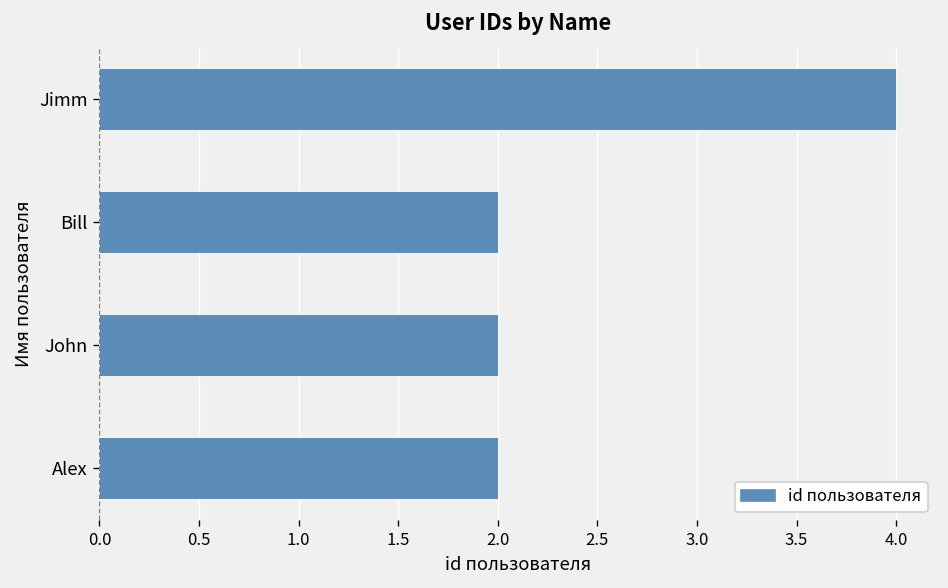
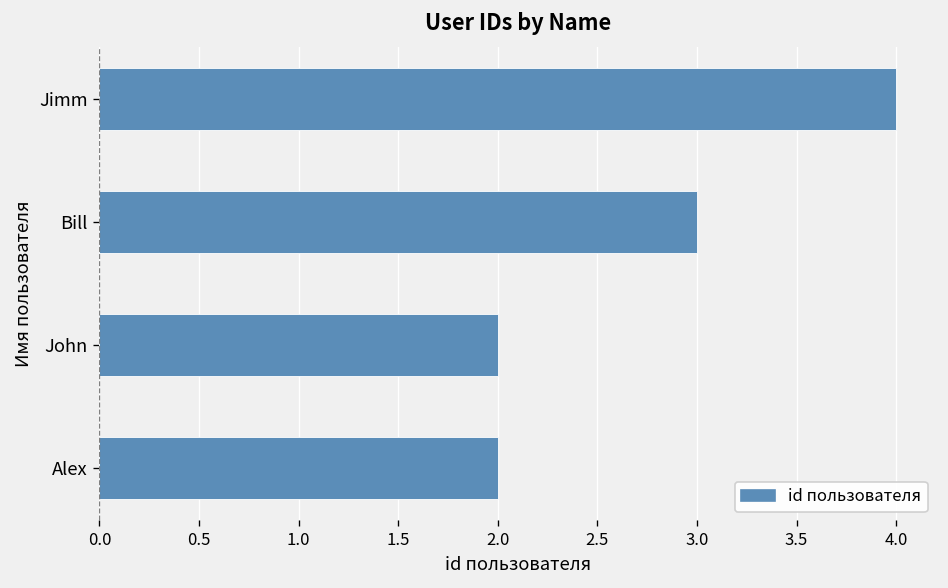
Bill: 2 -> 3
